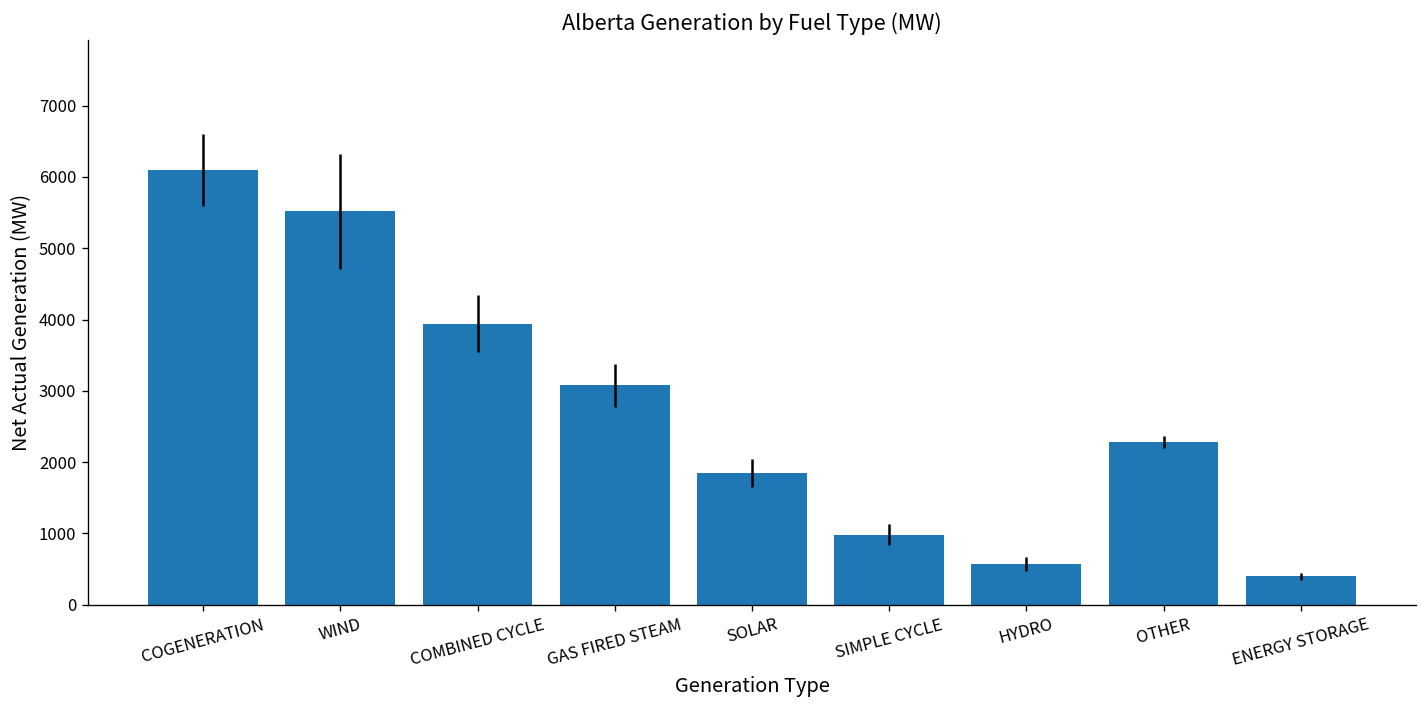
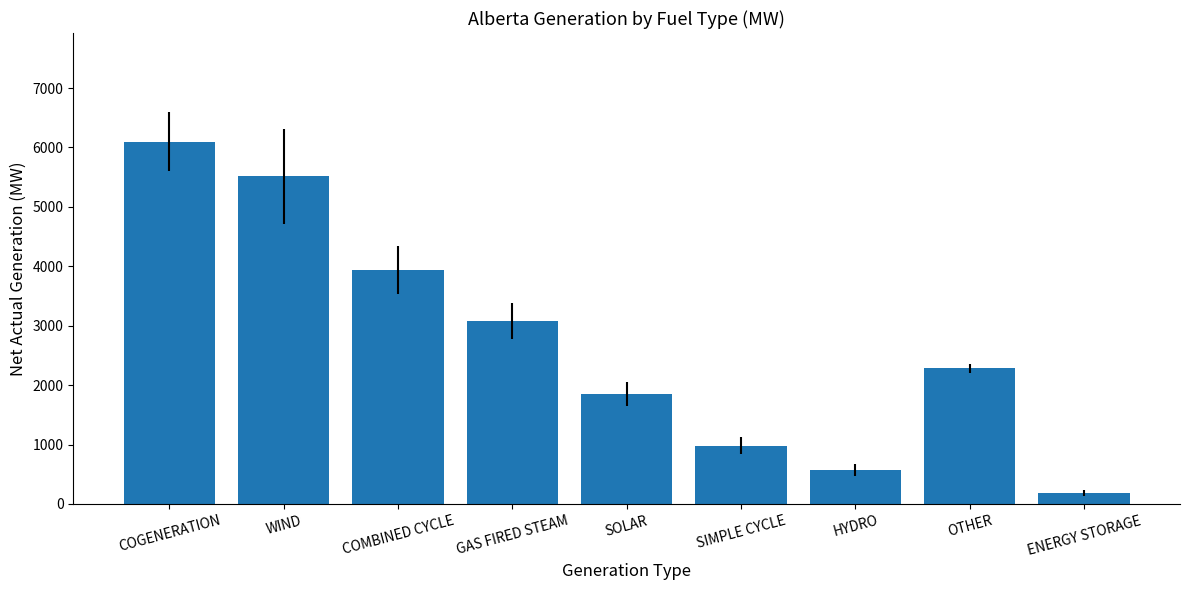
ENERGY STORAGE: 400 -> 200
